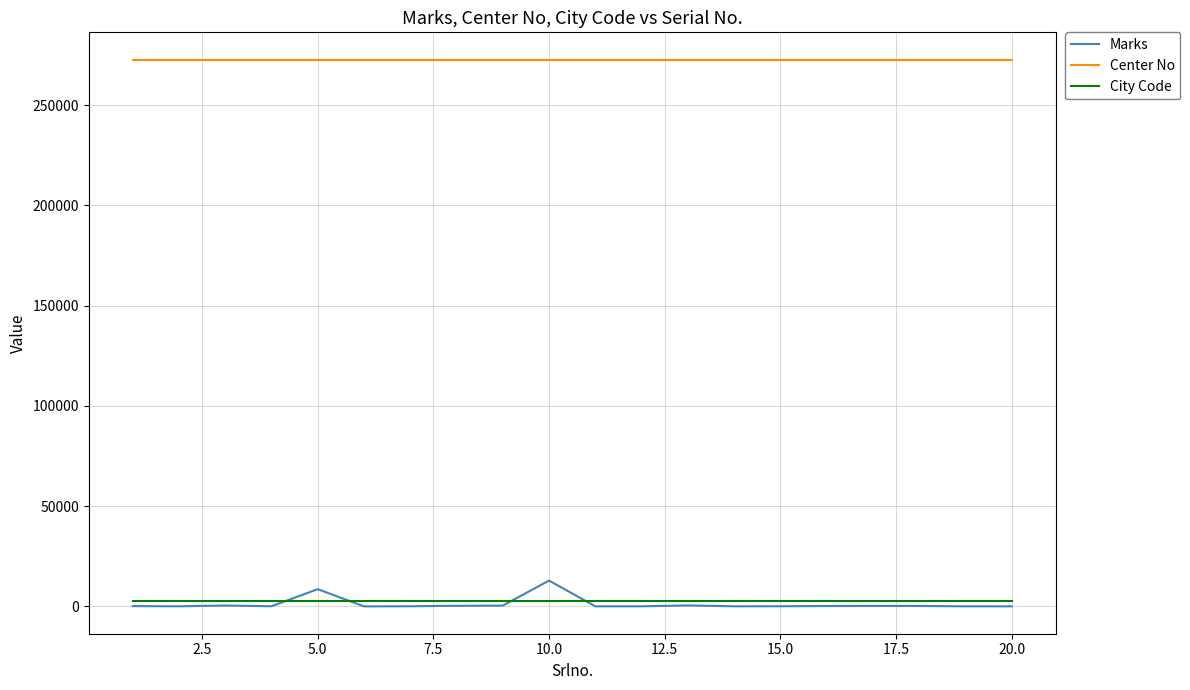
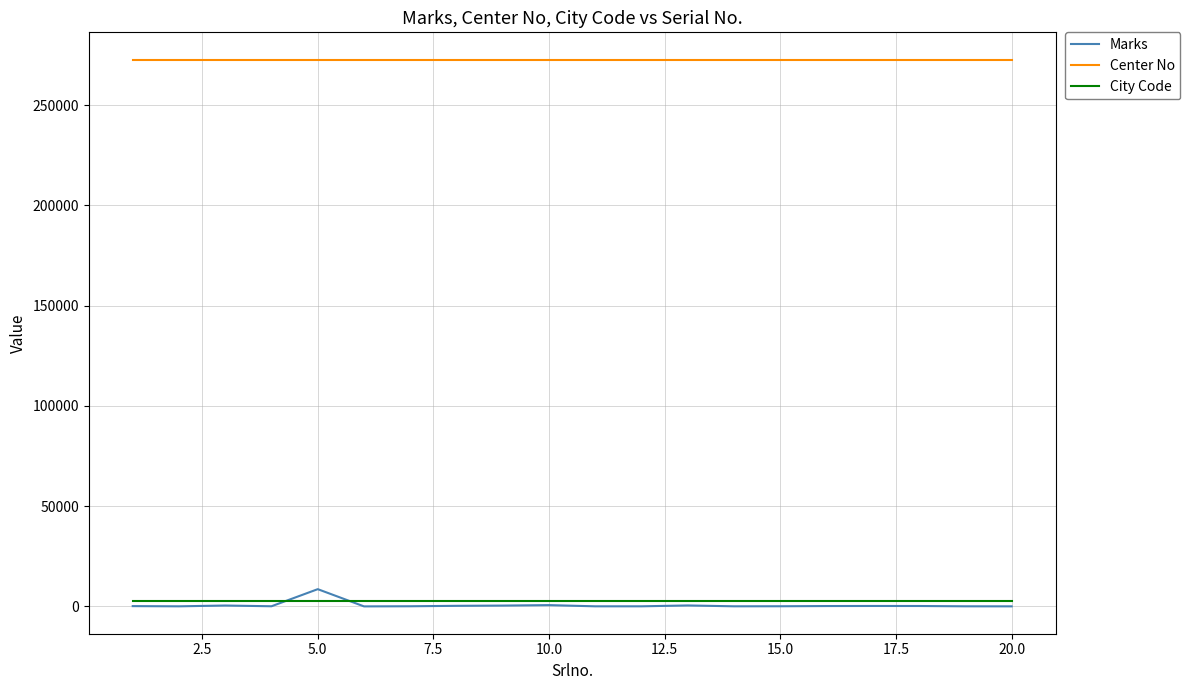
Marks, 10.0: 13000 -> 1000
